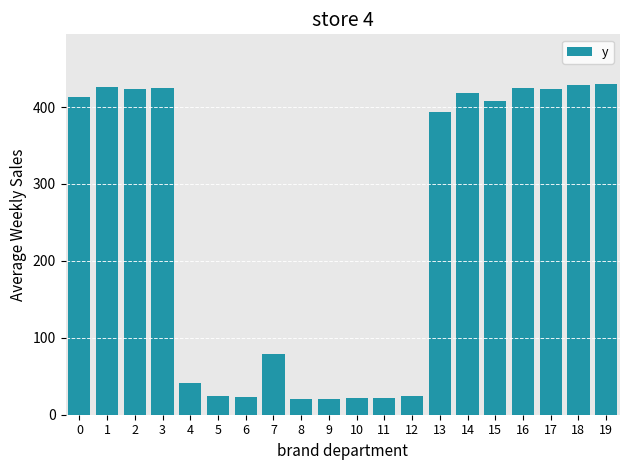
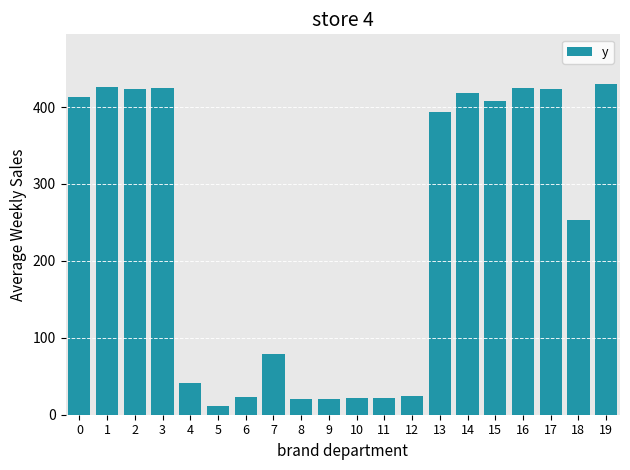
5: 20 -> 10
18: 430 -> 250
